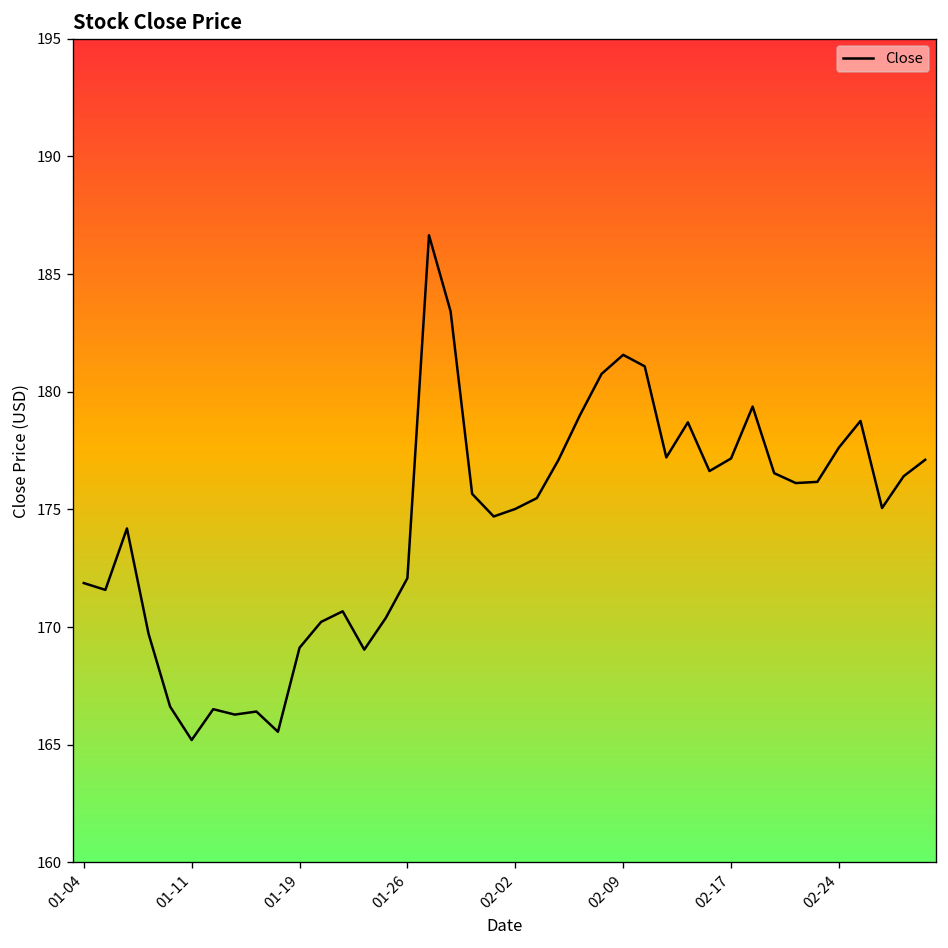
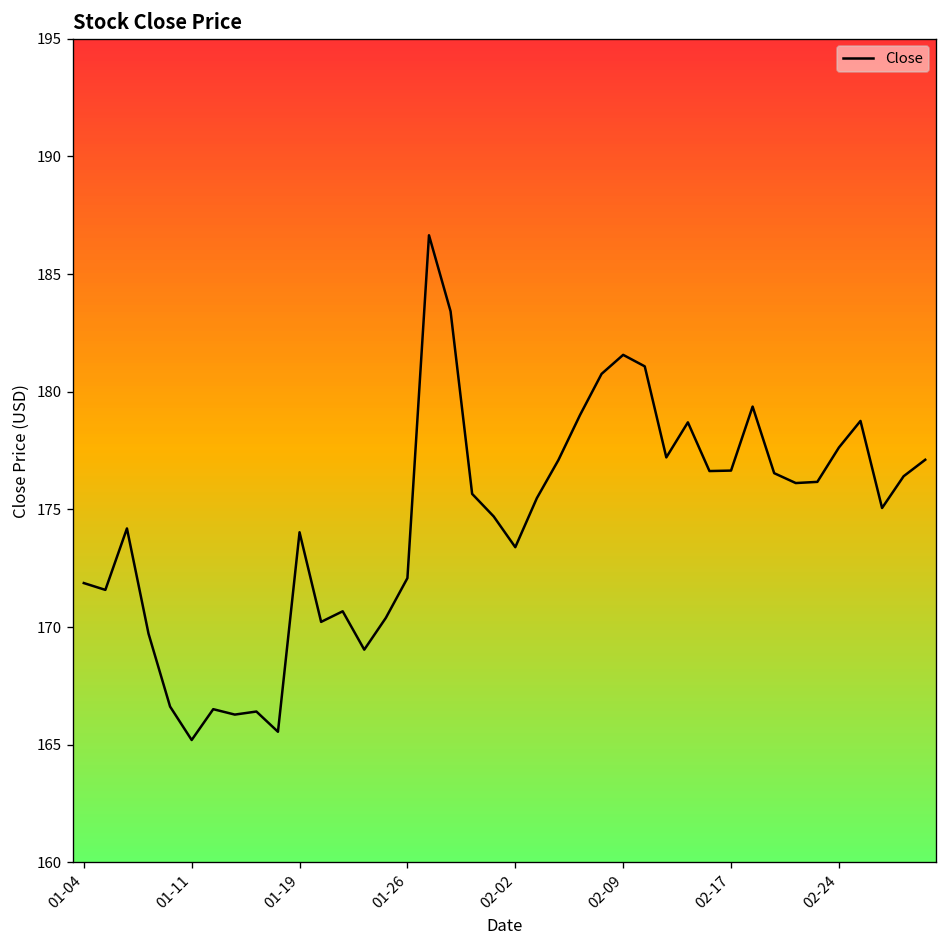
01-19: 169.1 -> 174.0
02-02: 175.0 -> 173.4
02-17: 177.2 -> 176.6
